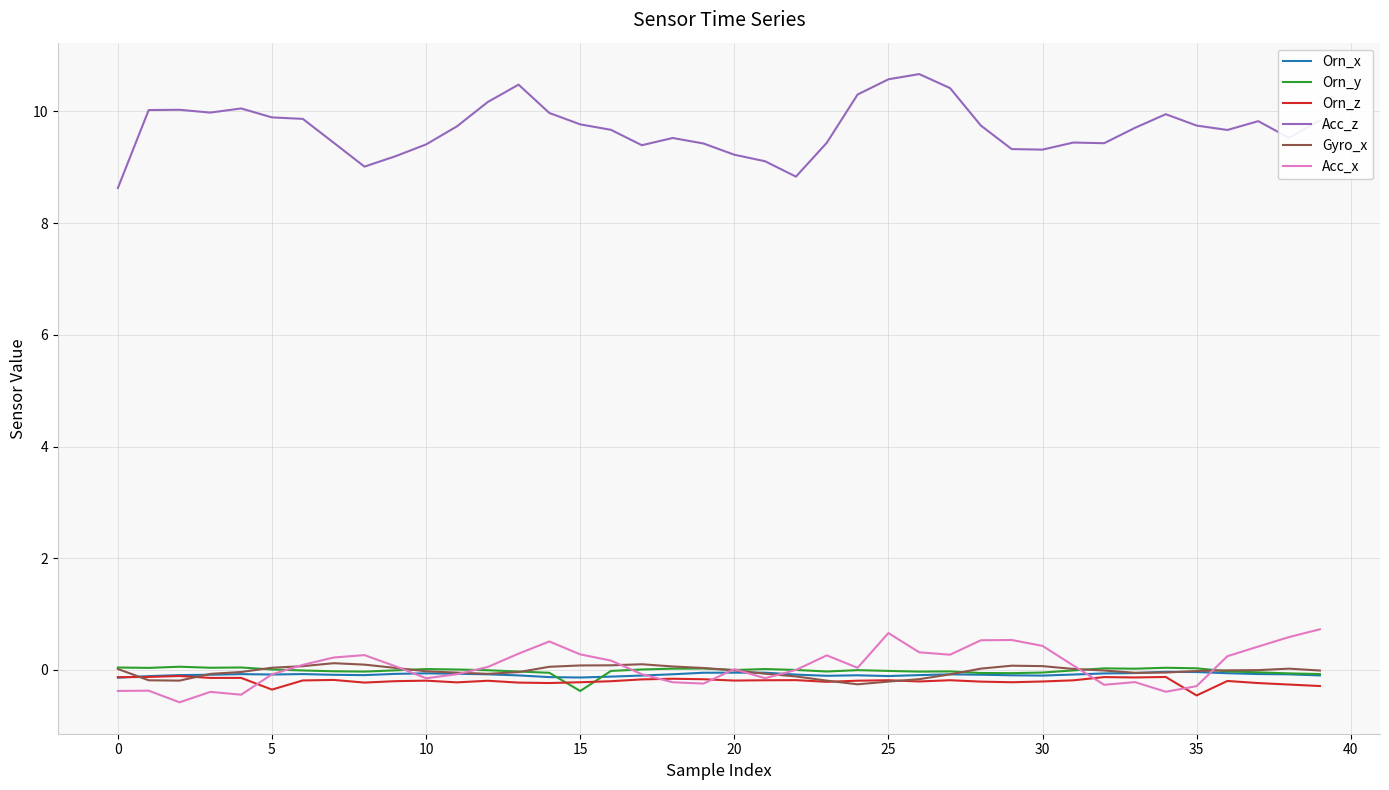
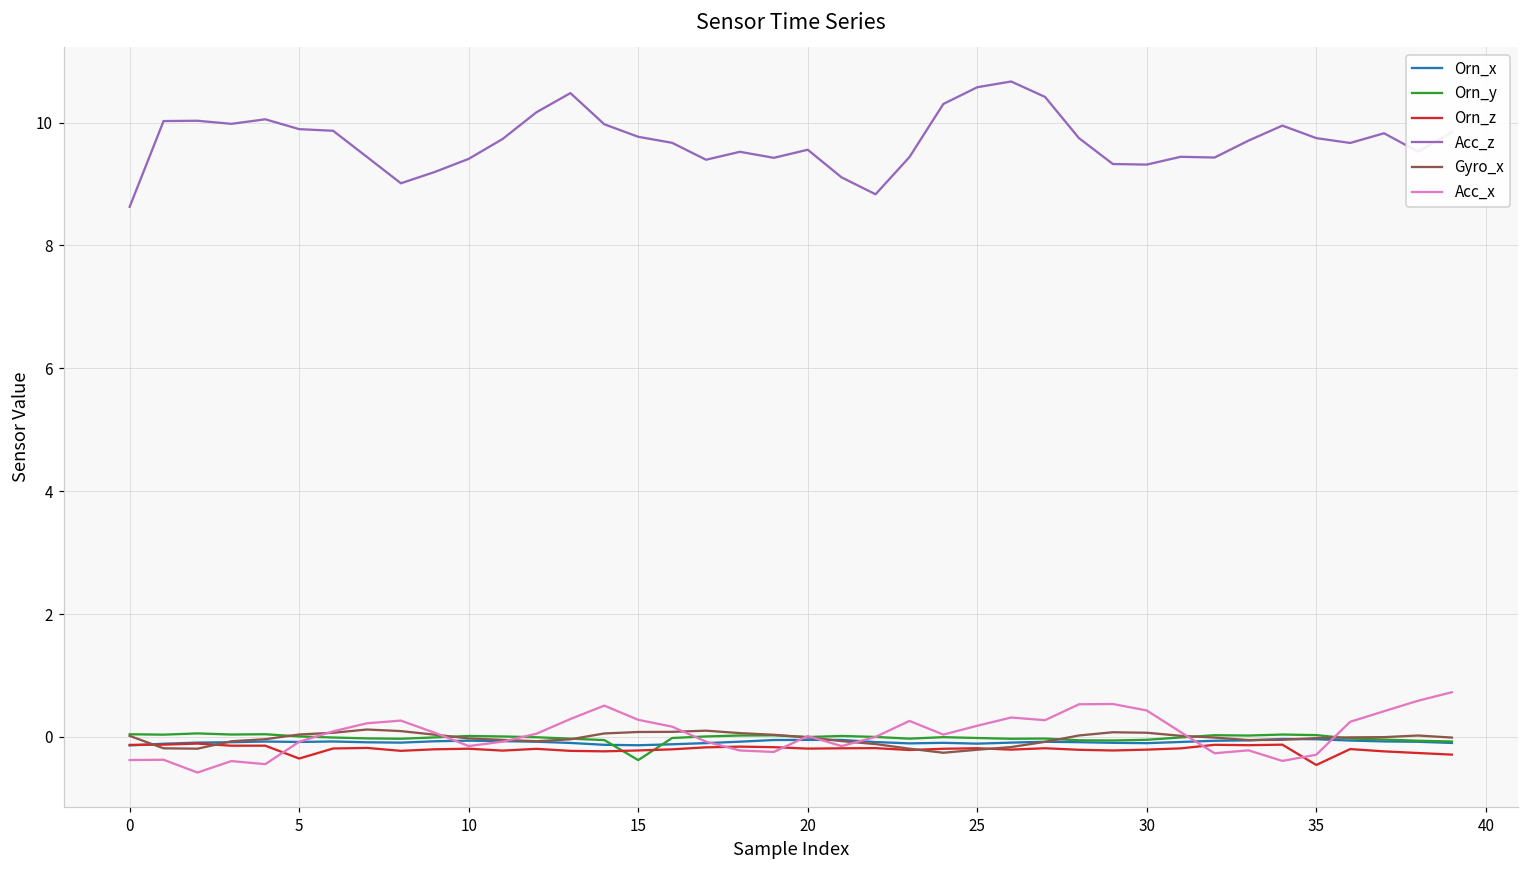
Acc_z, 20: 9.2 -> 9.6
Acc_x, 25: 0.7 -> 0.2
